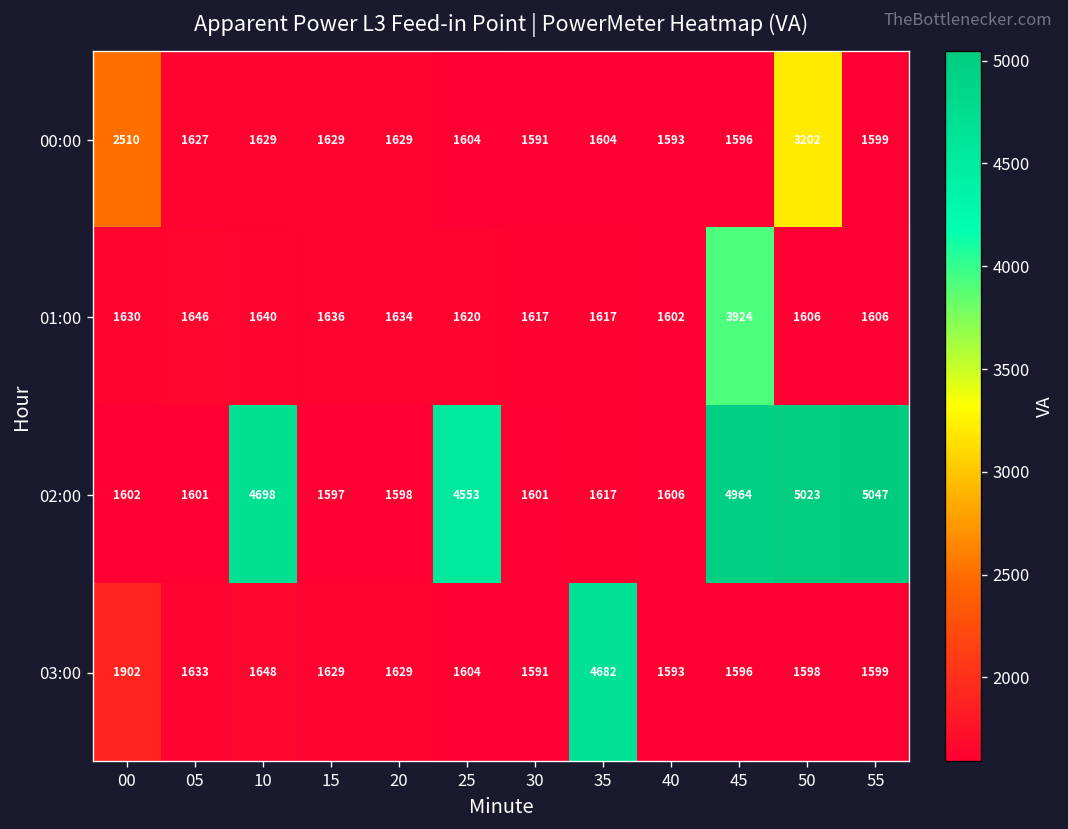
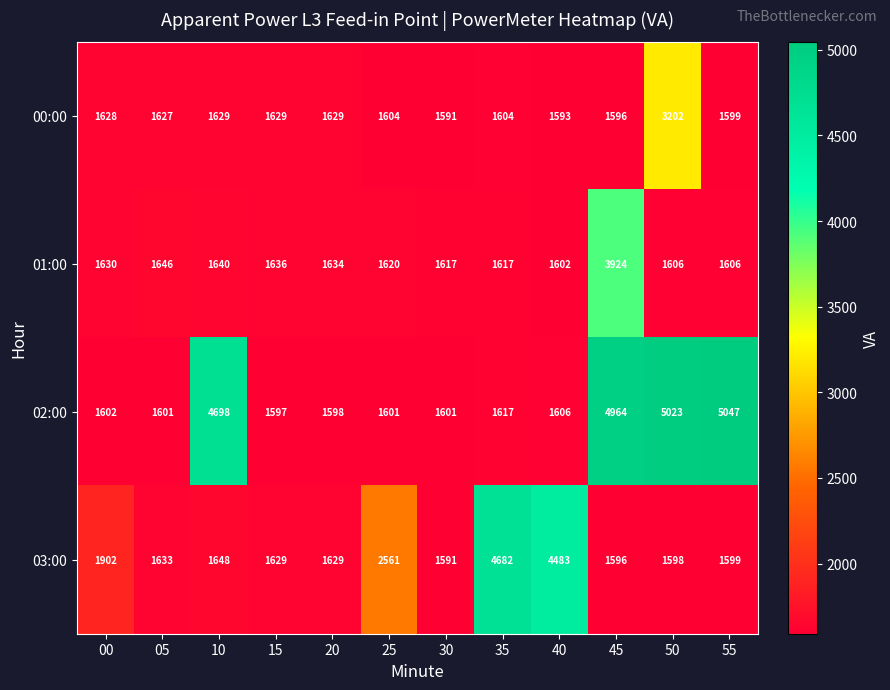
00:00, 00: 2510 -> 1628
02:00, 25: 4553 -> 1601
03:00, 25: 1604 -> 2561
03:00, 40: 1593 -> 4483
